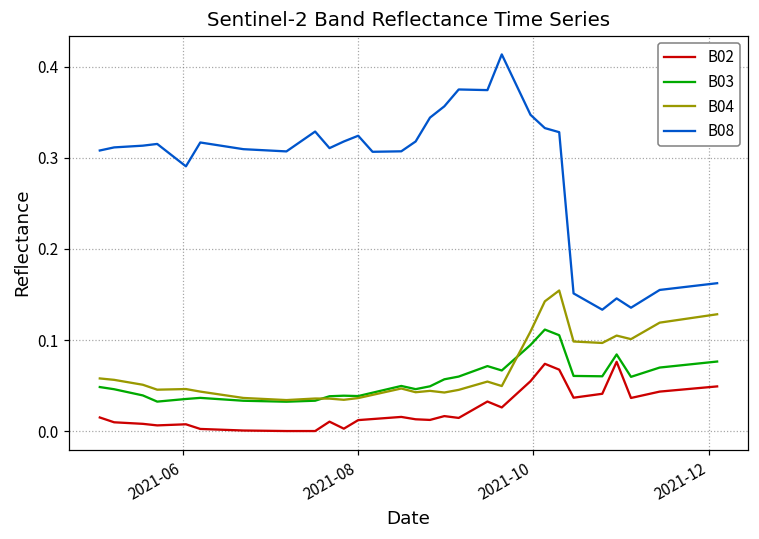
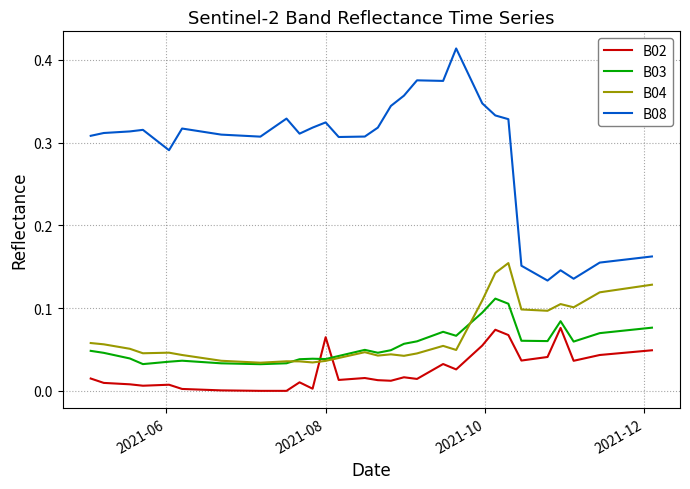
B02, 2021-08: 0.01 -> 0.06
